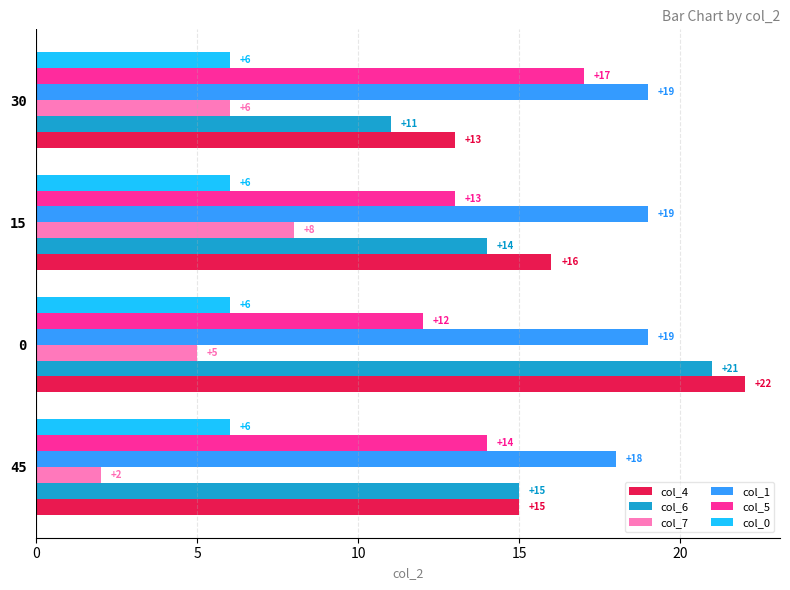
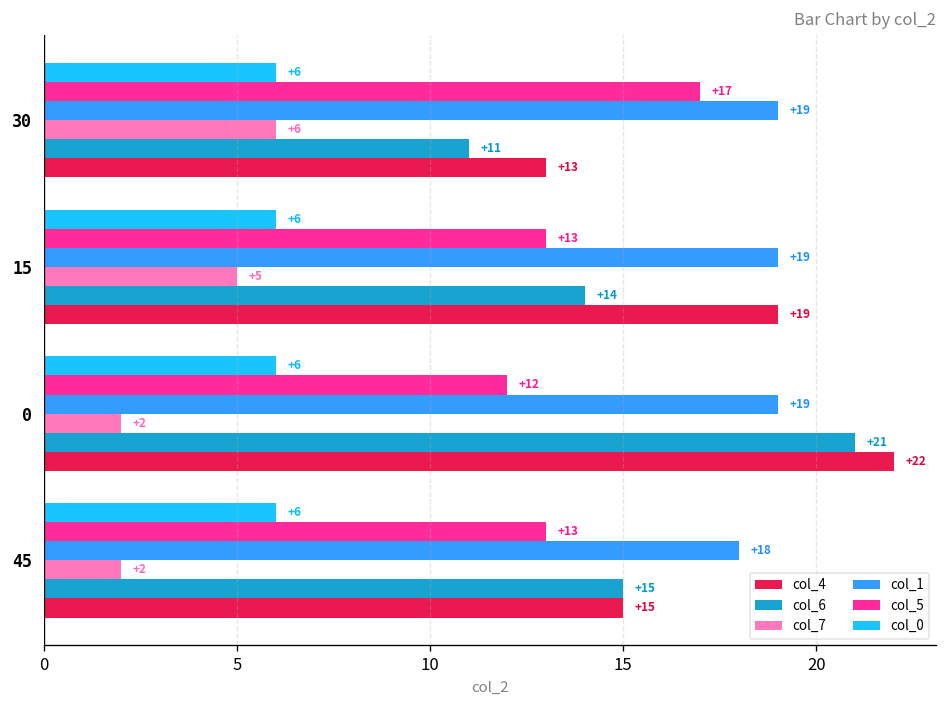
col_7, 15: +8 -> +5
col_4, 15: +16 -> +19
col_7, 0: +5 -> +2
col_5, 45: +14 -> +13
